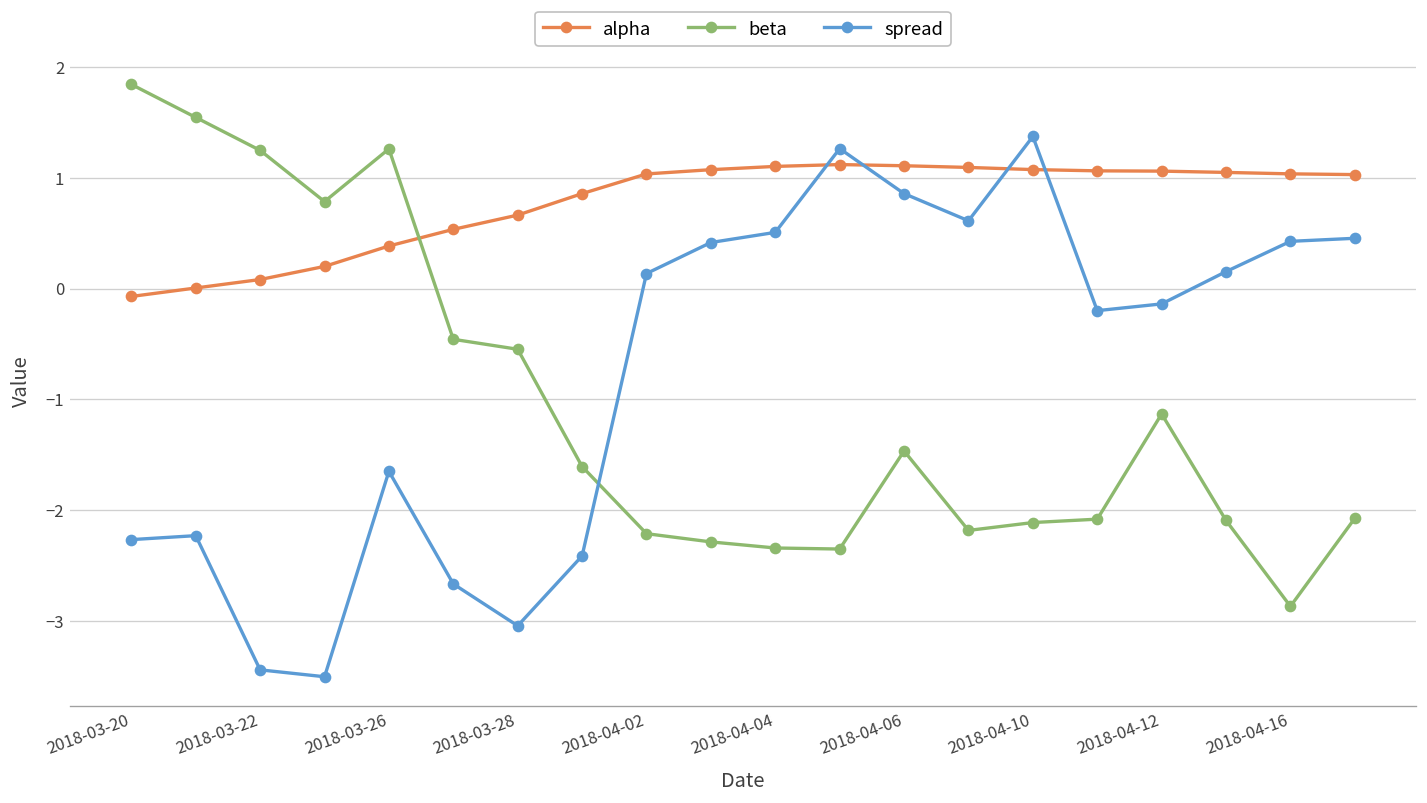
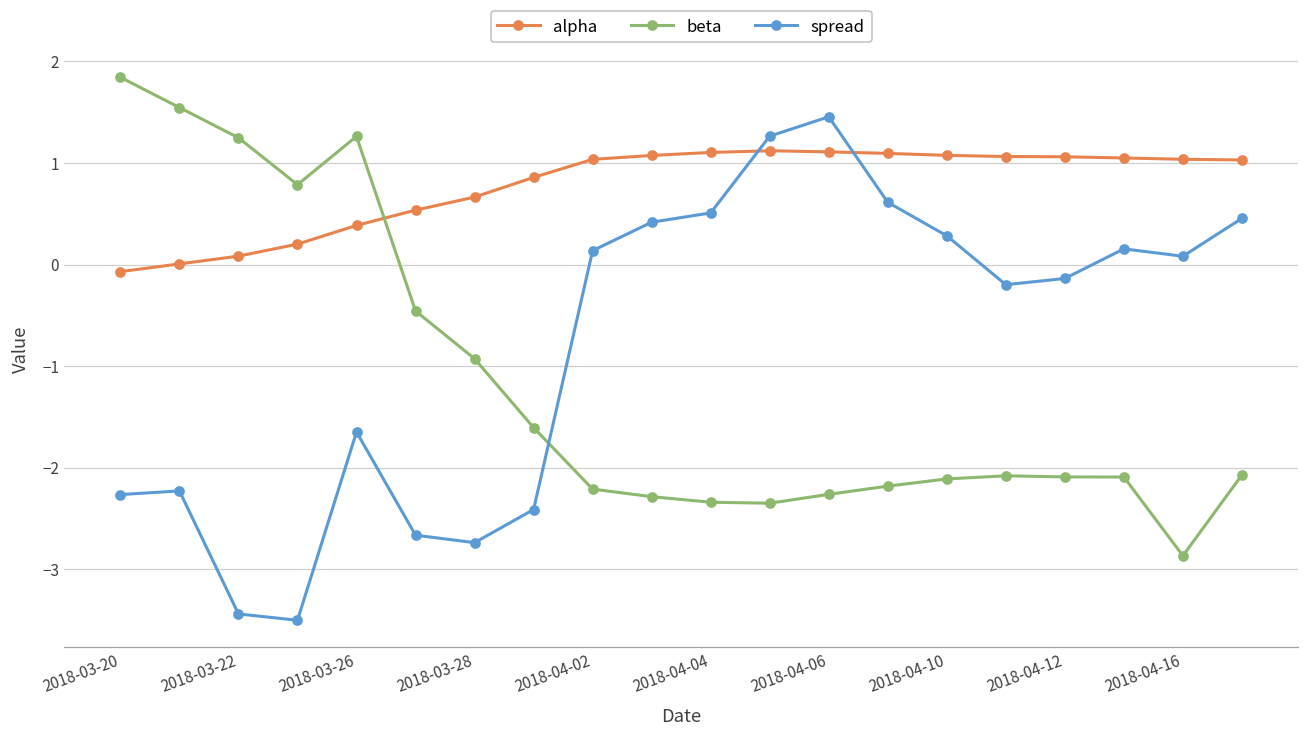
beta, 2018-03-28: -0.5 -> -0.9
spread, 2018-03-28: -3.0 -> -2.7
beta, 2018-04-06: -1.5 -> -2.3
spread, 2018-04-06: 0.9 -> 1.5
spread, 2018-04-10: 1.4 -> 0.3
beta, 2018-04-12: -1.1 -> -2.1
spread, 2018-04-16: 0.4 -> 0.1
